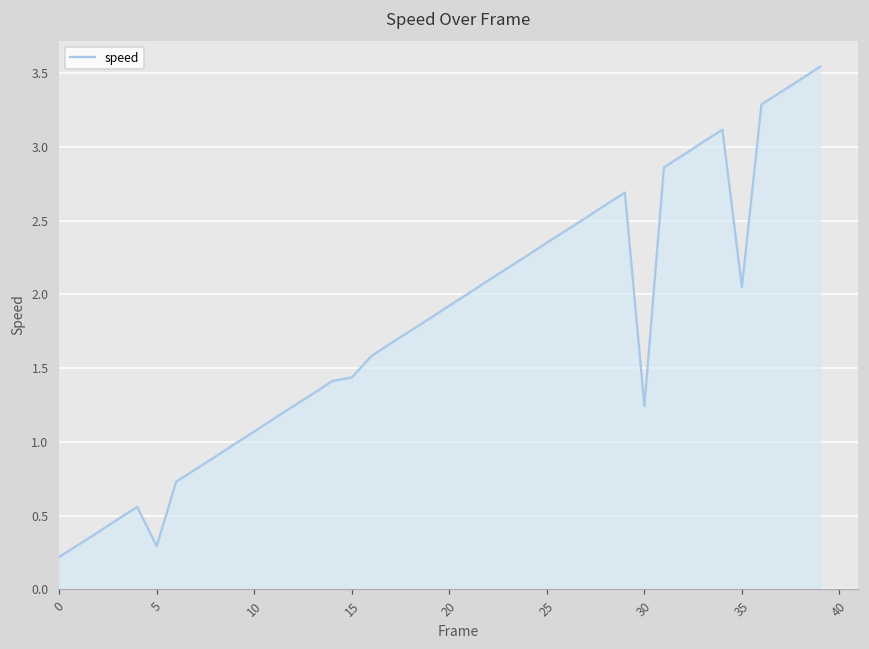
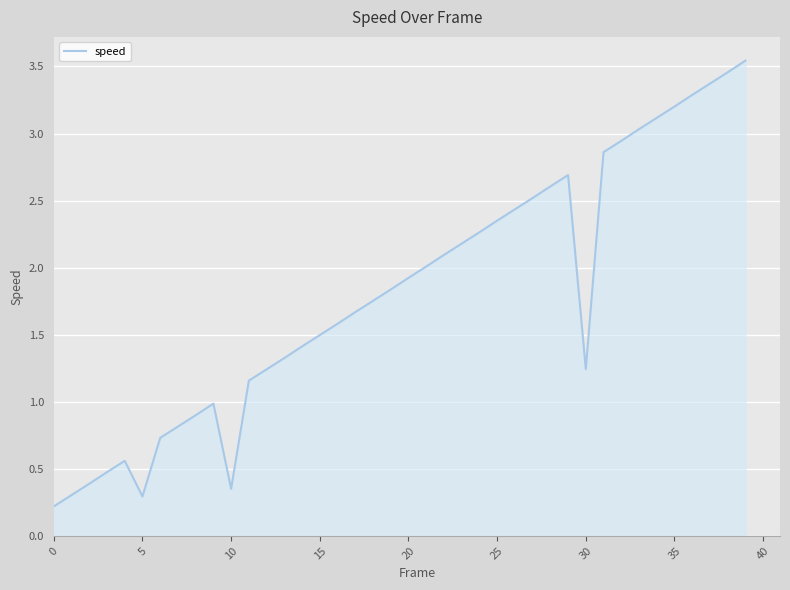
10: 1.07 -> 0.35
15: 1.44 -> 1.50
35: 2.05 -> 3.20
